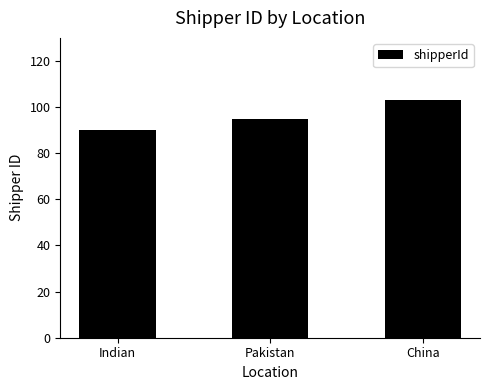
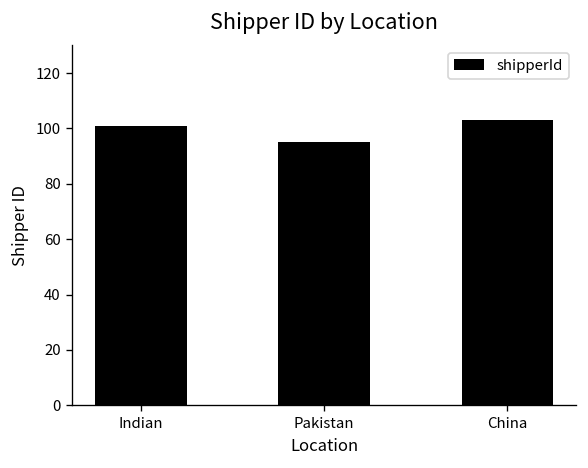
Indian: 90 -> 101
